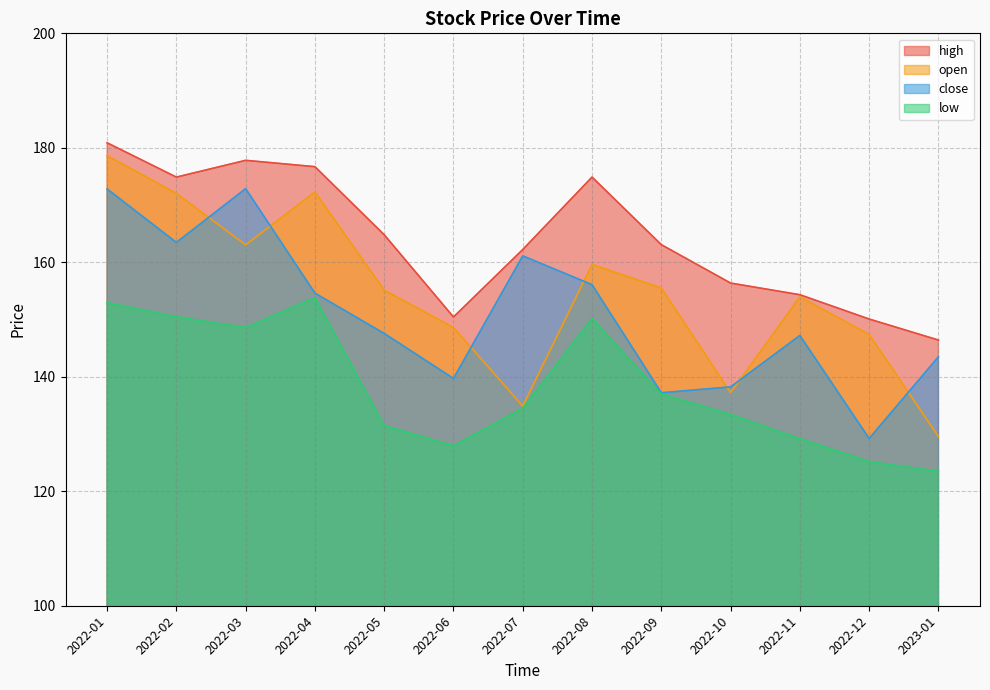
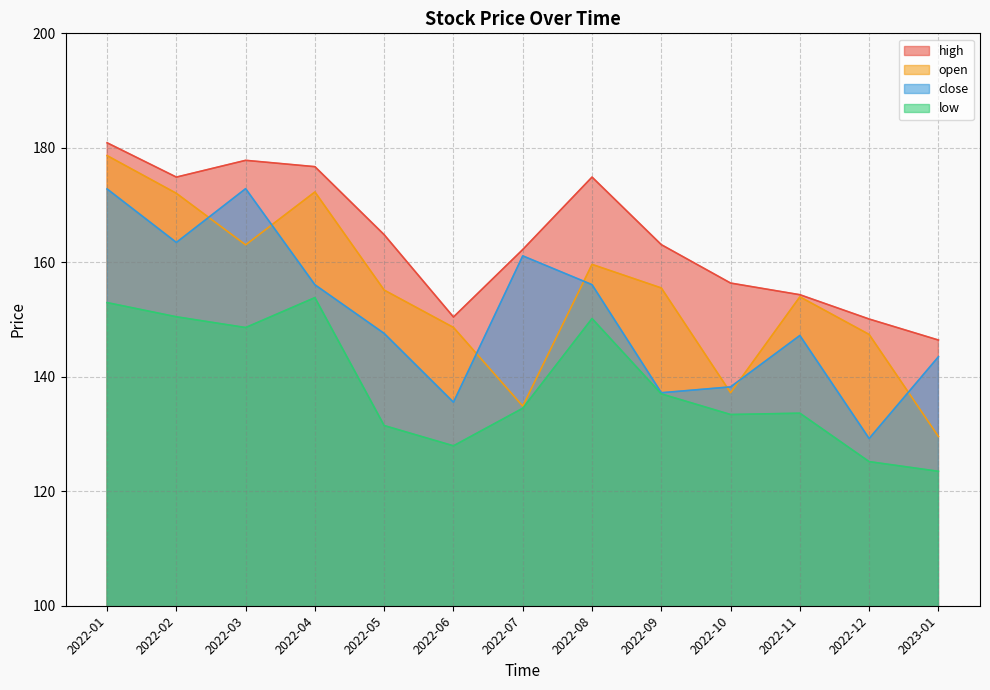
close, 2022-04: 155 -> 156
close, 2022-06: 140 -> 136
low, 2022-11: 129 -> 134
